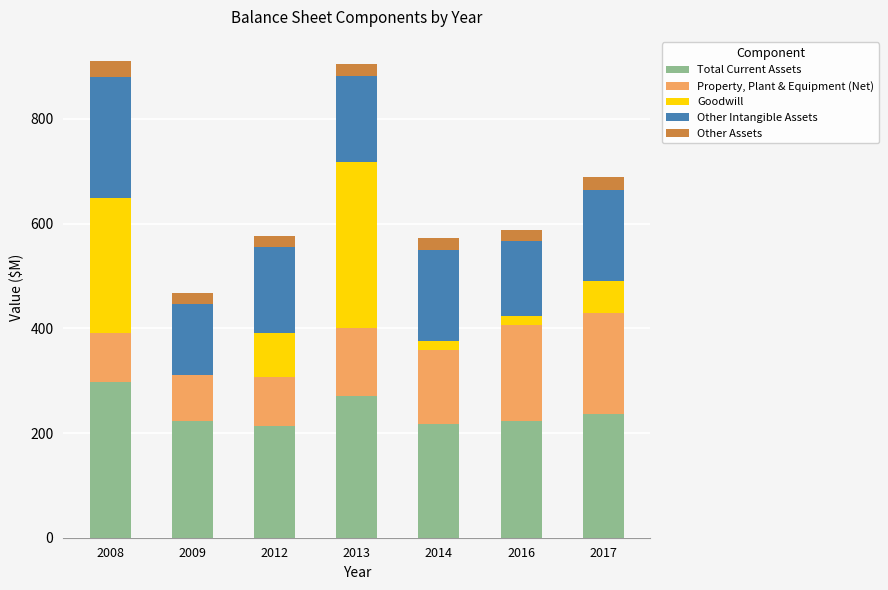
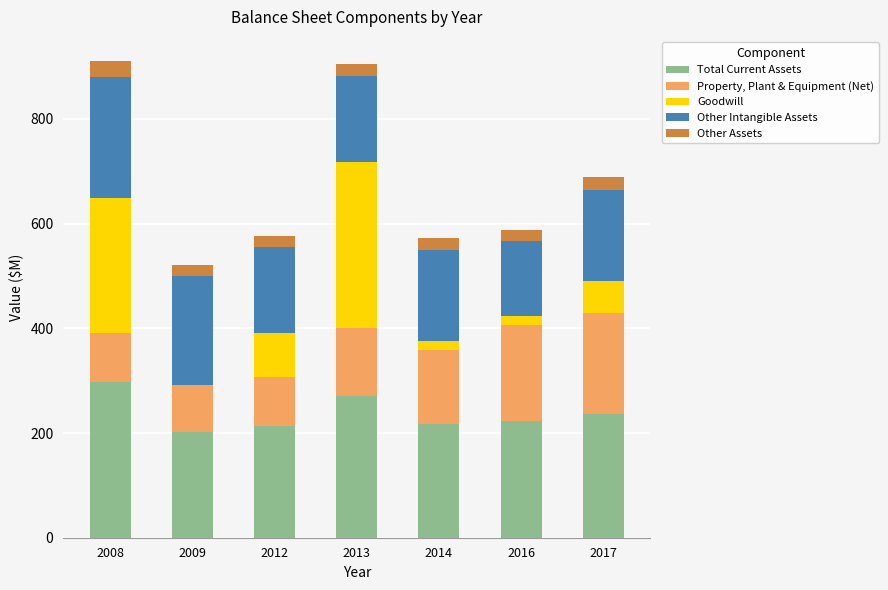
Total Current Assets, 2009: 220 -> 200
Other Intangible Assets, 2009: 140 -> 210
